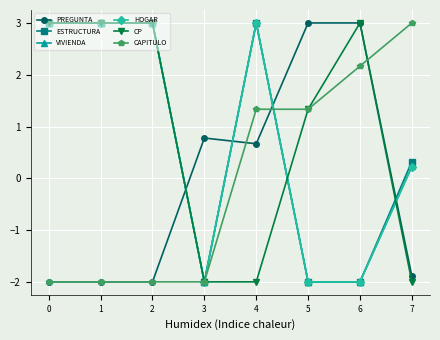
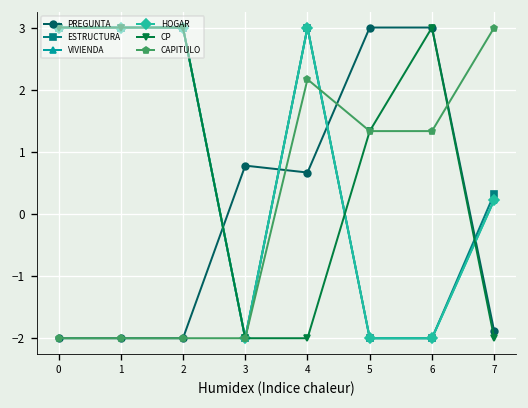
CAPITULO, 4: 1.3 -> 2.2
CAPITULO, 6: 2.2 -> 1.3
